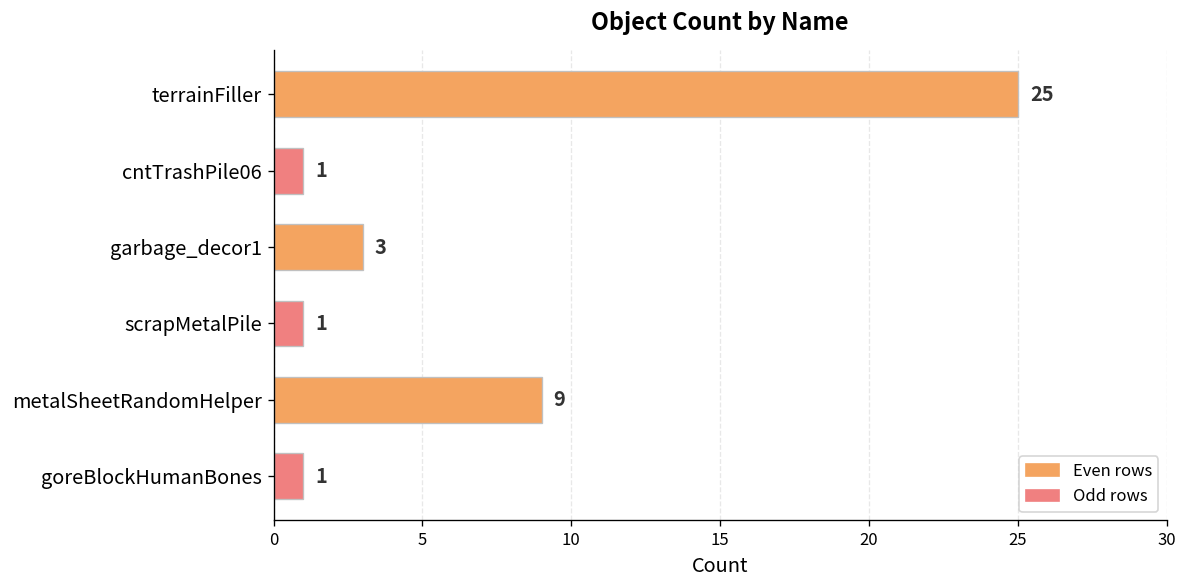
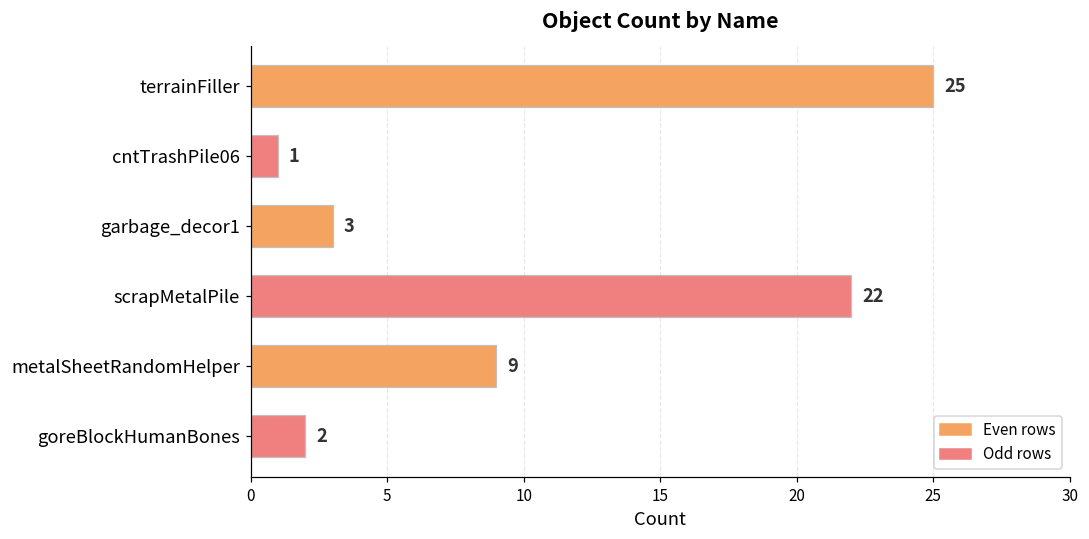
scrapMetalPile: 1 -> 22
goreBlockHumanBones: 1 -> 2
